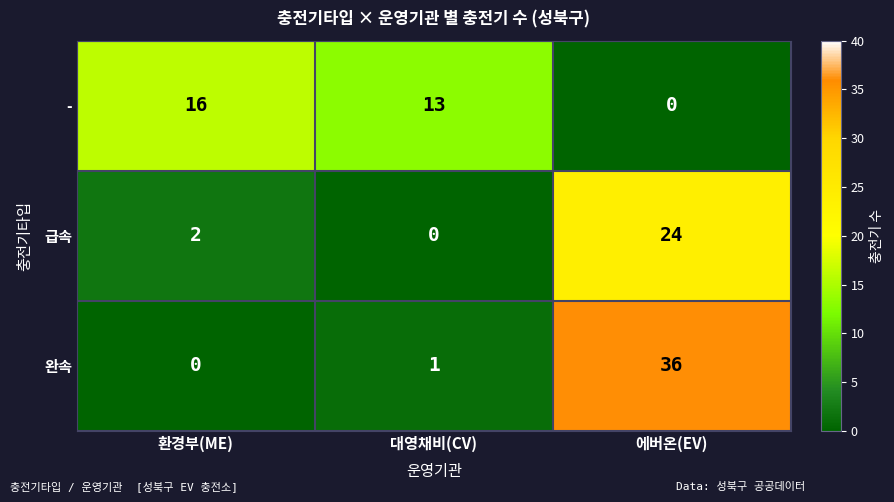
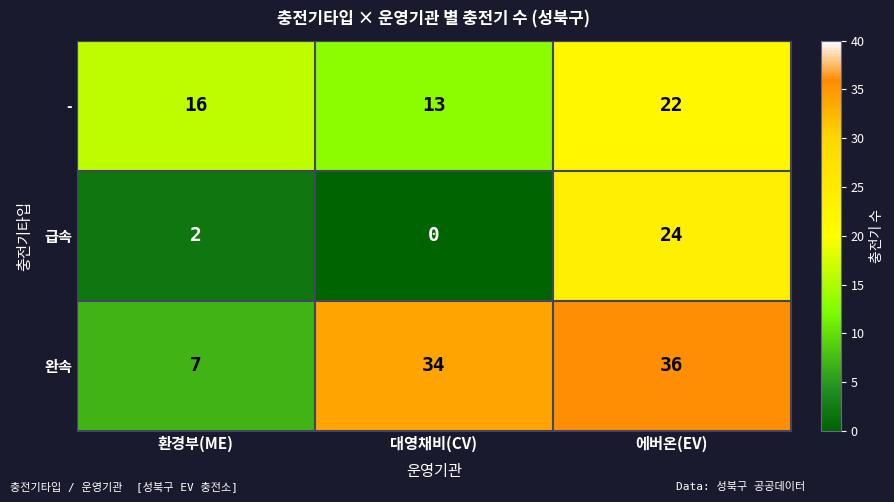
-, 에버온(EV): 0 -> 22
완속, 환경부(ME): 0 -> 7
완속, 대영채비(CV): 1 -> 34
